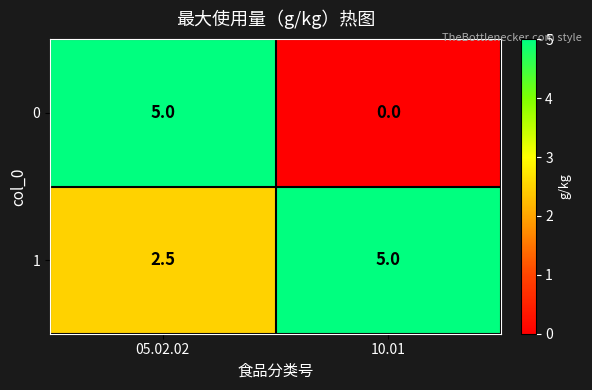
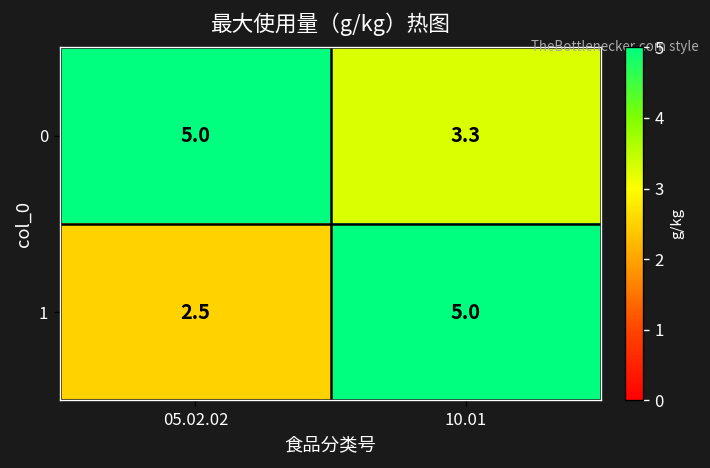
0, 10.01: 0.0 -> 3.3
